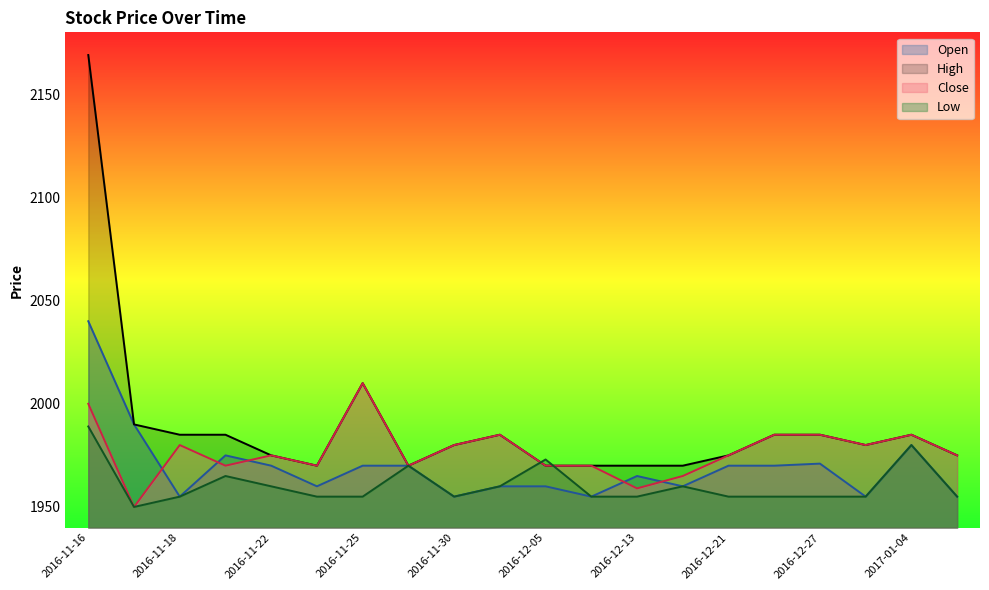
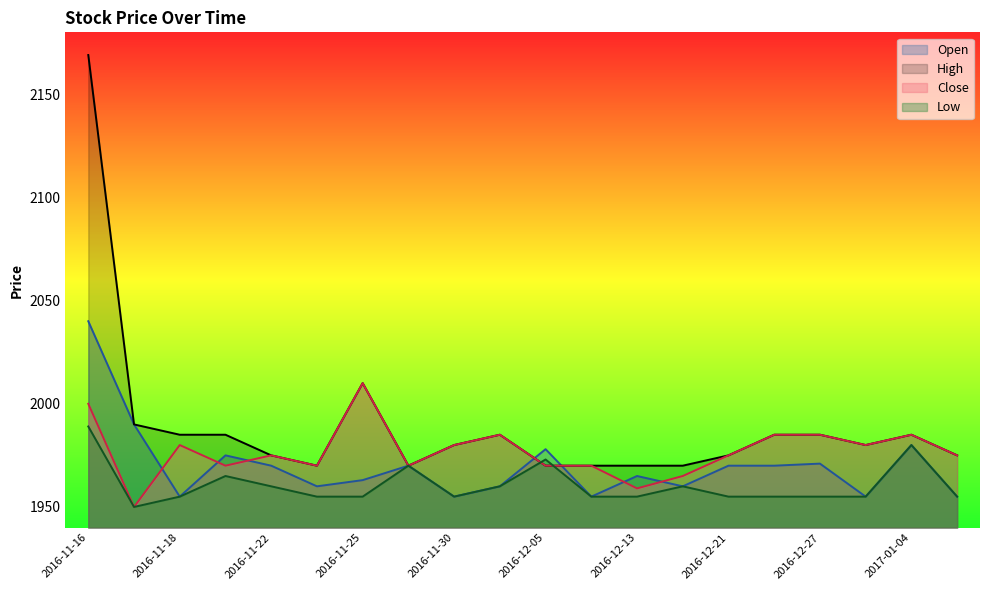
Open, 2016-11-25: 1970 -> 1963
Open, 2016-12-05: 1960 -> 1978
